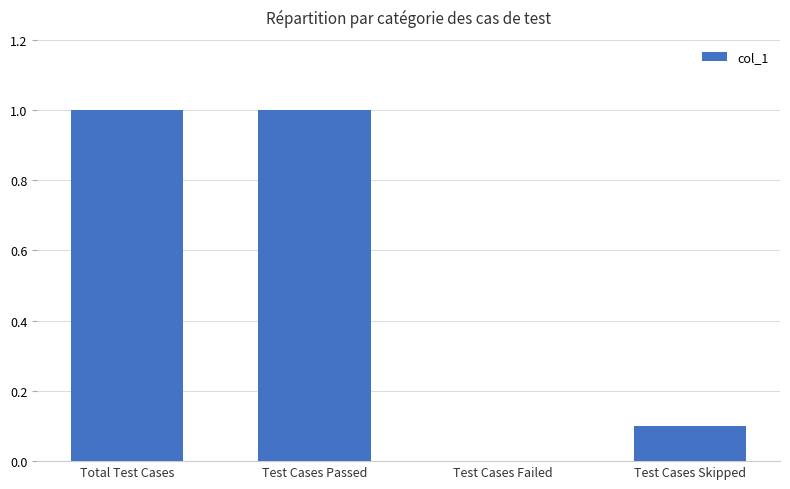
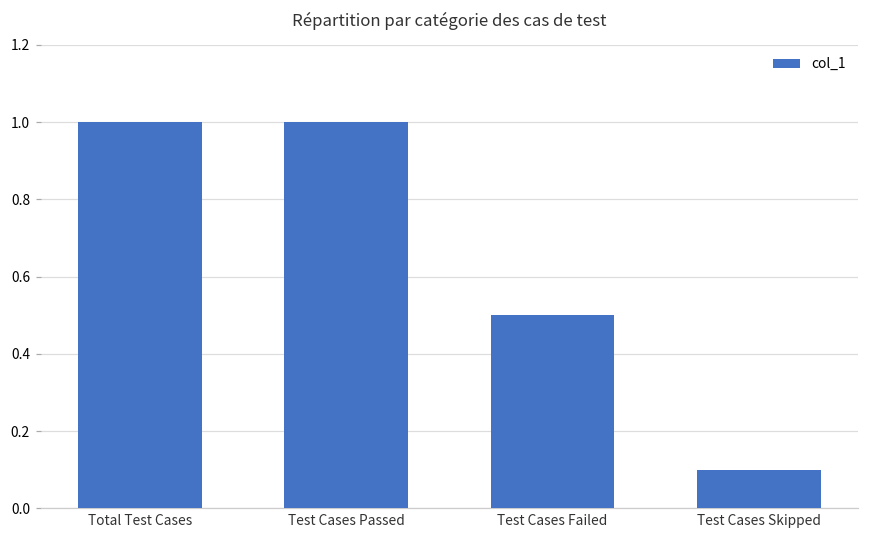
Test Cases Failed: 0.0 -> 0.5
